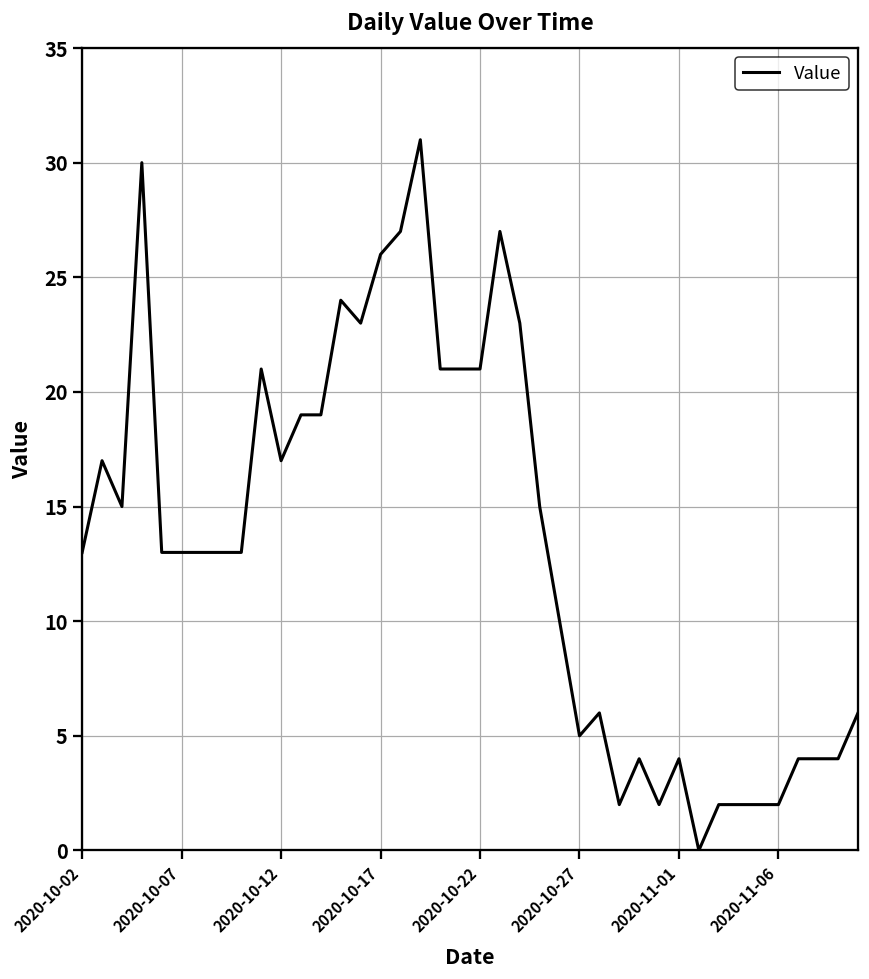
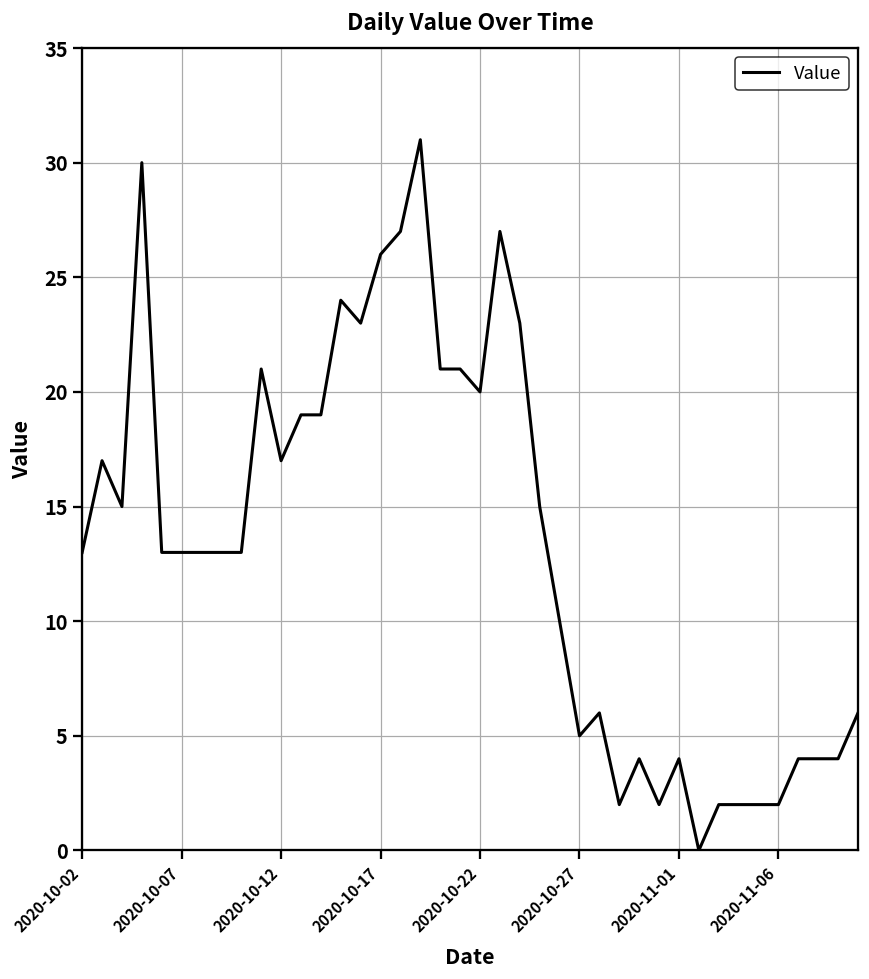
2020-10-22: 21 -> 20
